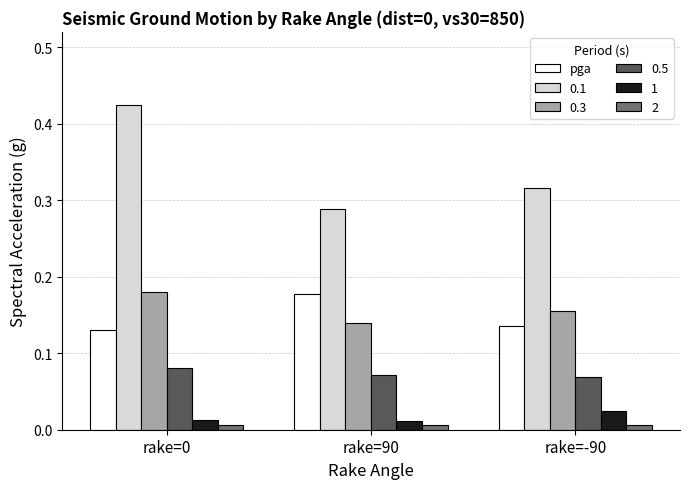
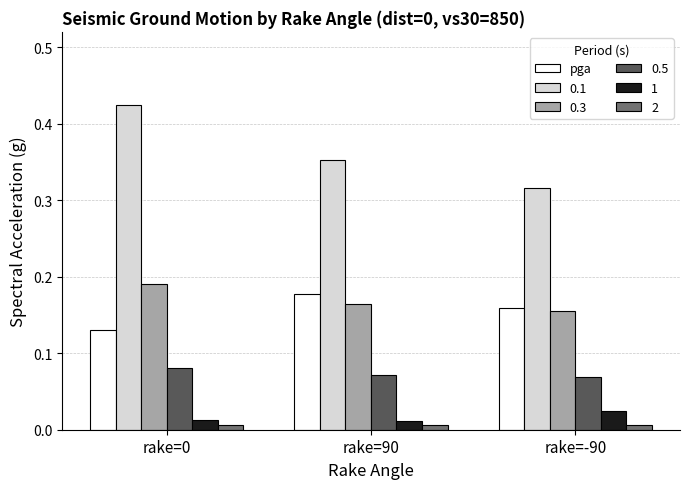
0.3, rake=0: 0.18 -> 0.19
0.1, rake=90: 0.29 -> 0.35
0.3, rake=90: 0.14 -> 0.16
pga, rake=-90: 0.14 -> 0.16
